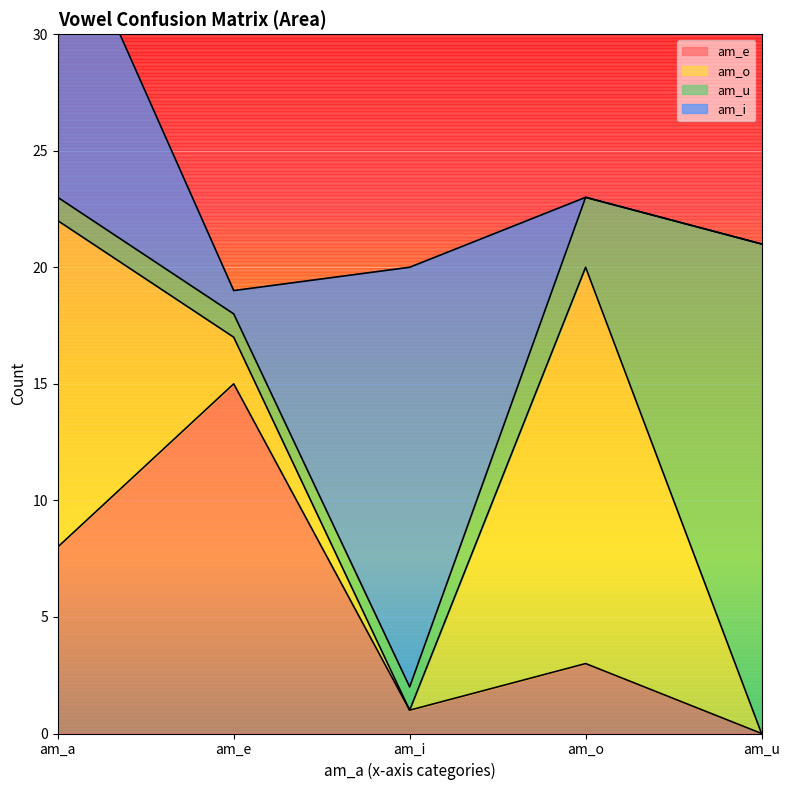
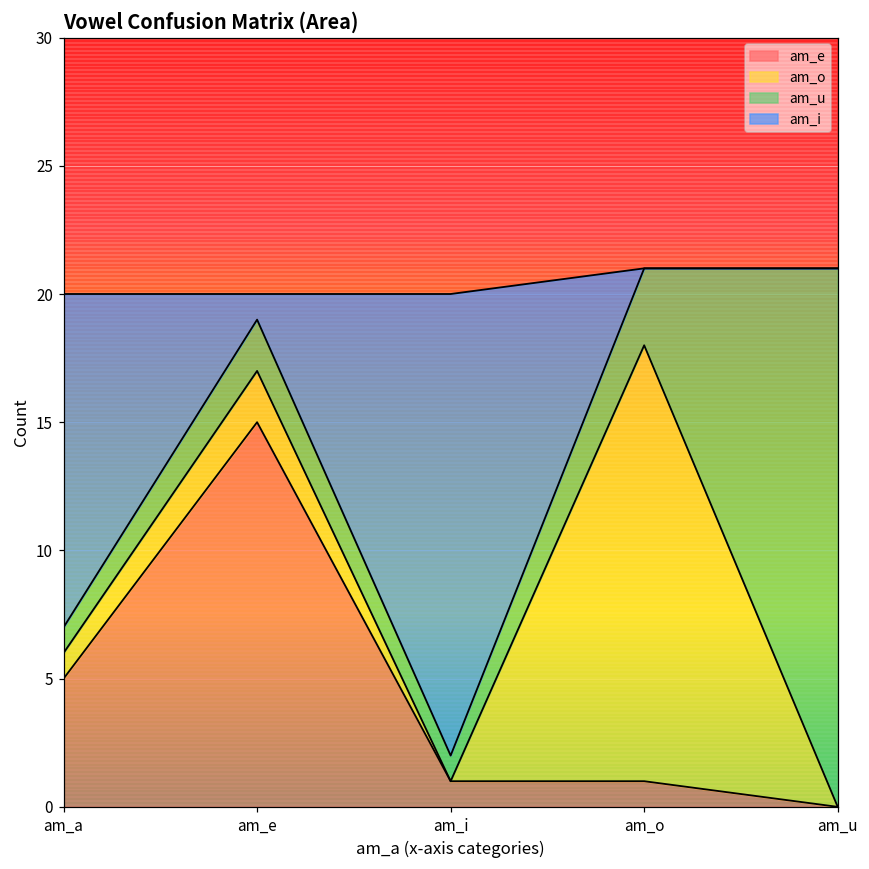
am_e, am_a: 8 -> 5
am_o, am_a: 14 -> 1
am_u, am_e: 1 -> 2
am_e, am_o: 3 -> 1
